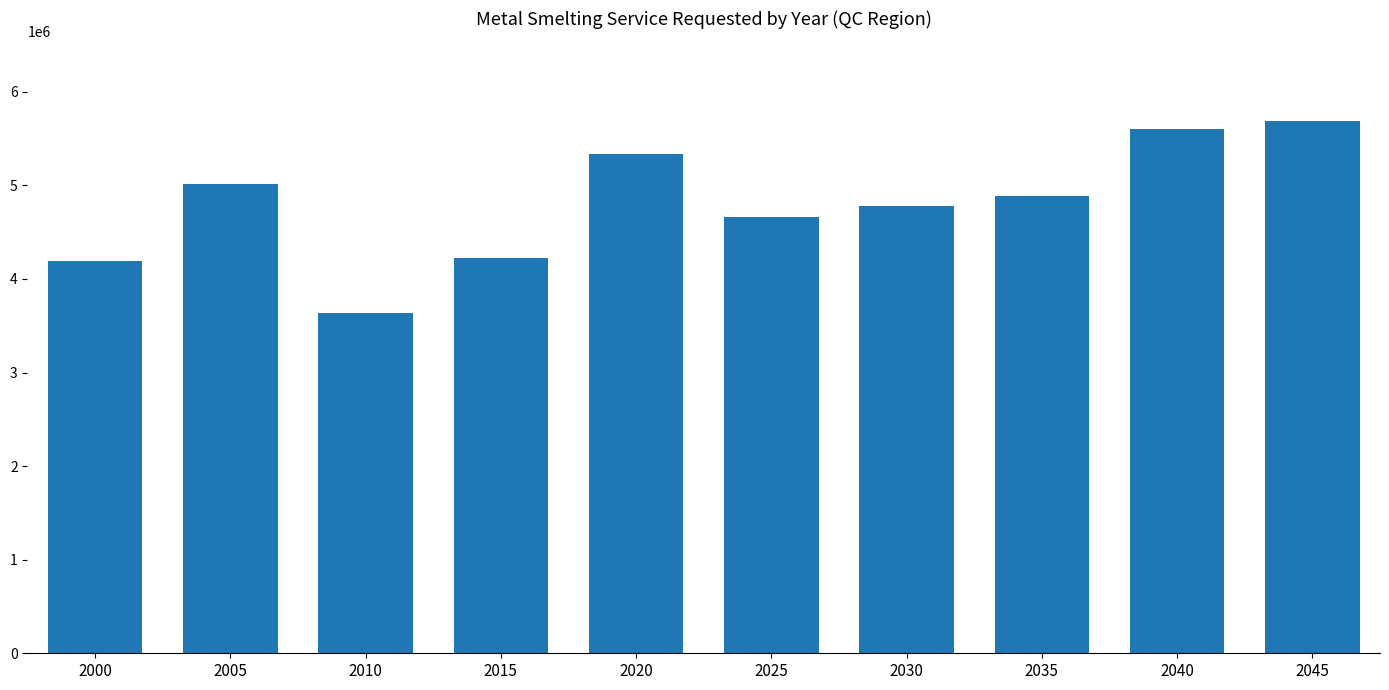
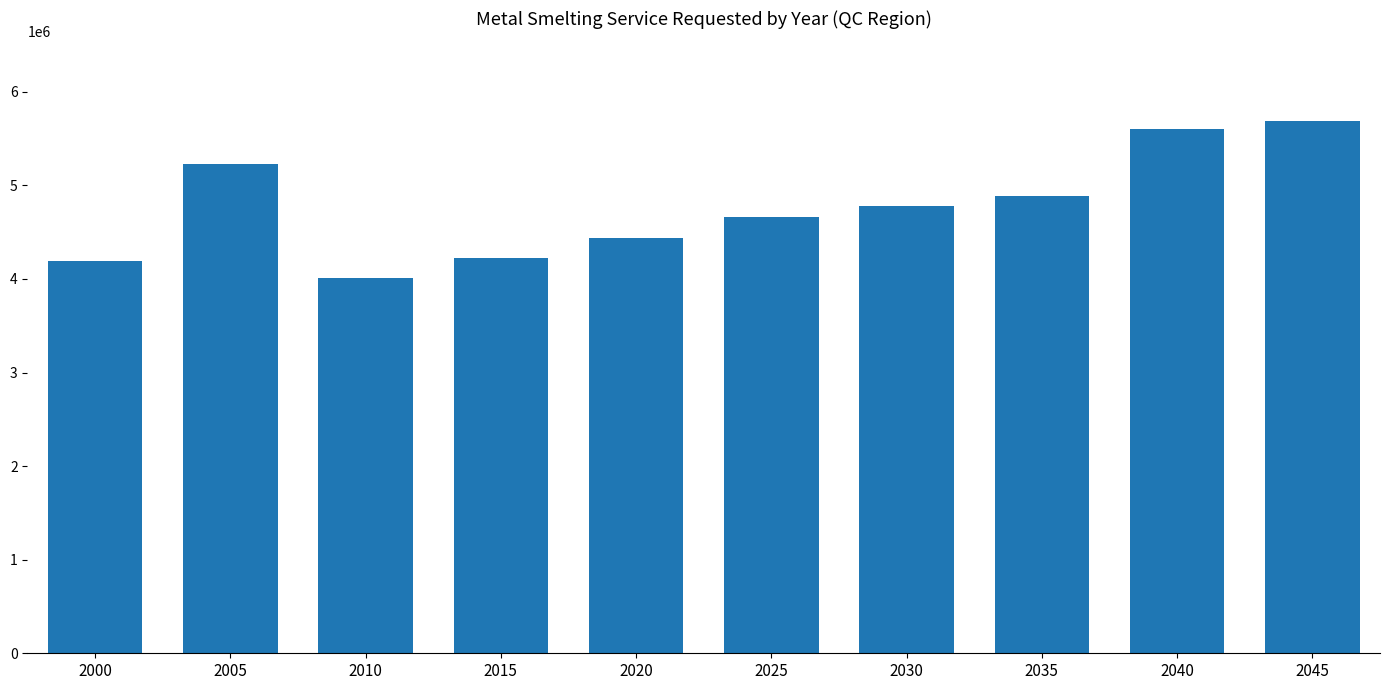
2005: 5000000 -> 5200000
2010: 3600000 -> 4000000
2020: 5300000 -> 4400000
